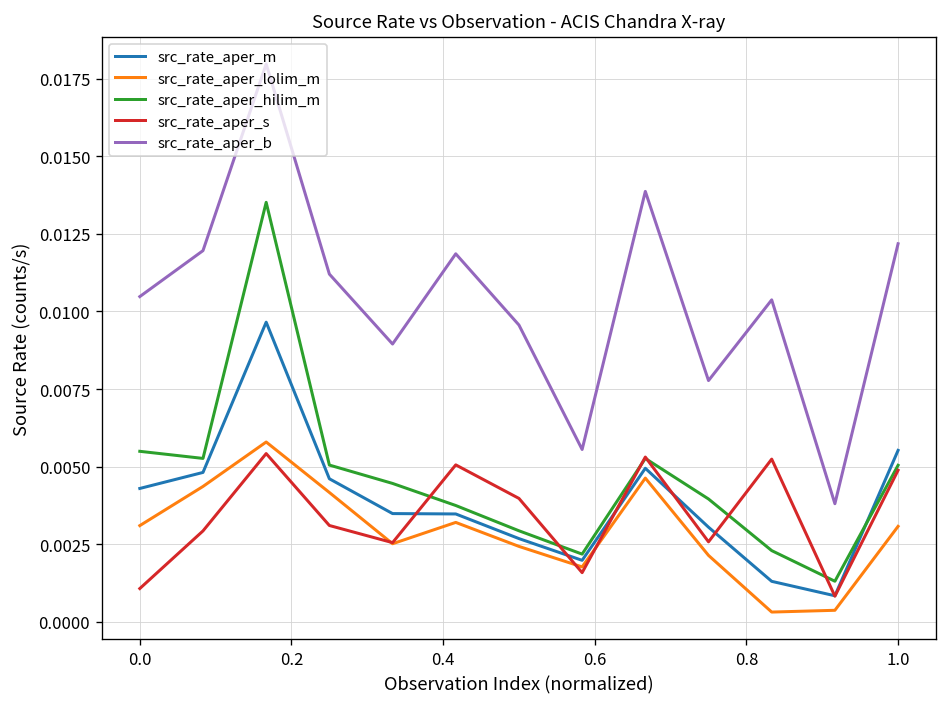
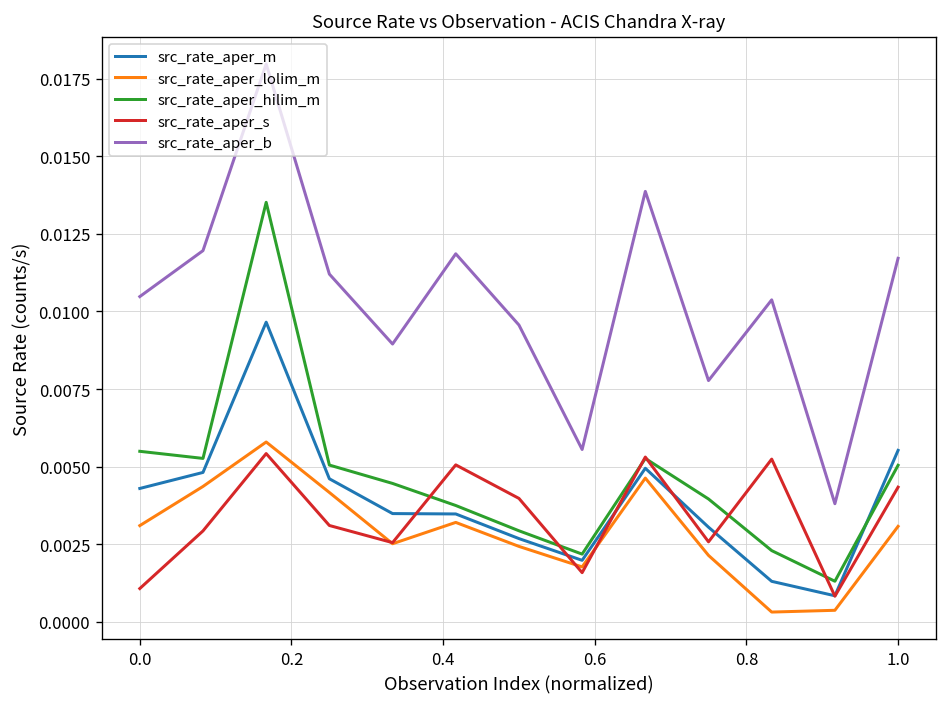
src_rate_aper_s, 1.0: 0.0049 -> 0.0043
src_rate_aper_b, 1.0: 0.0122 -> 0.0117
